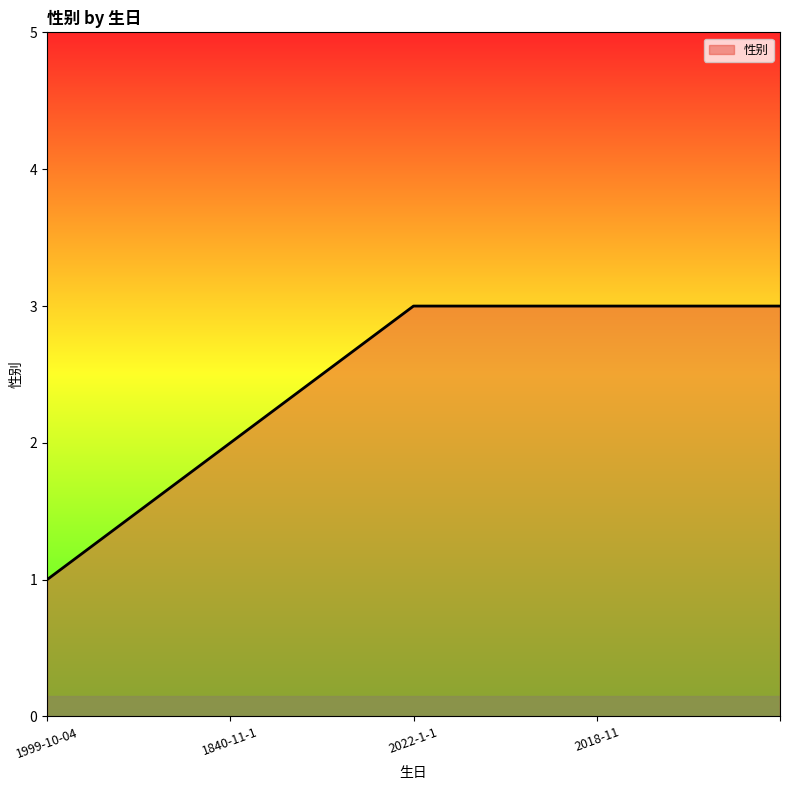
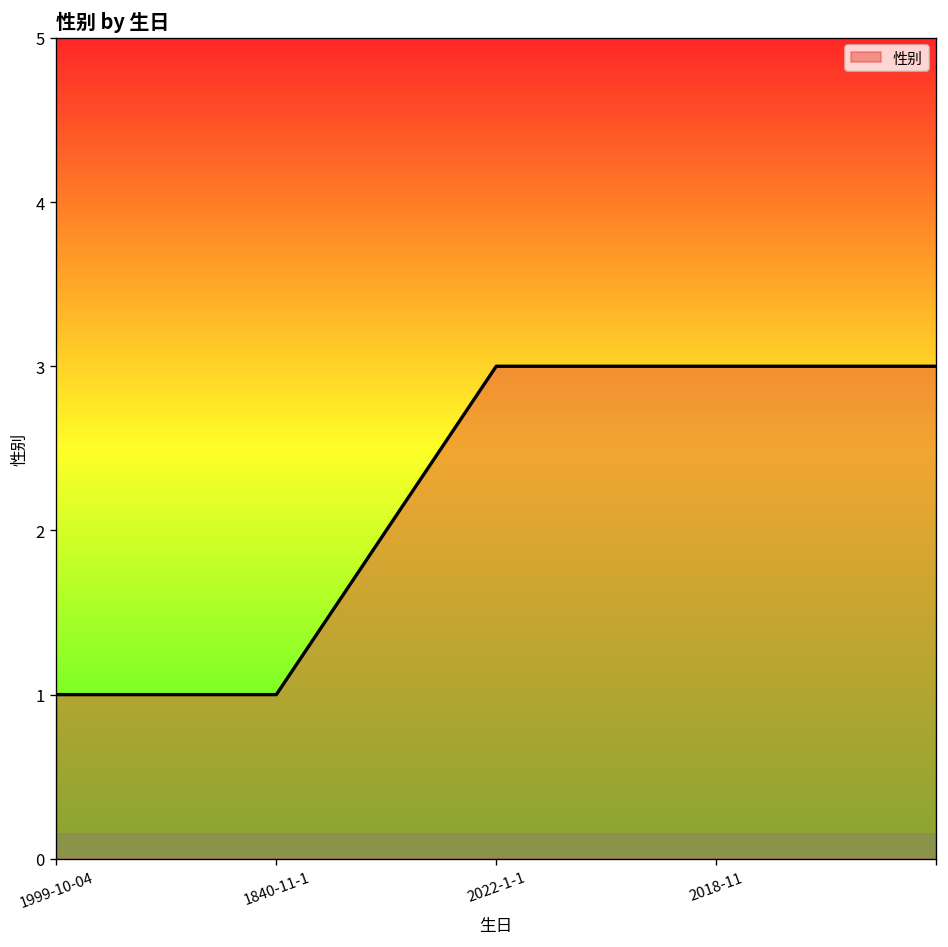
1840-11-1: 2 -> 1
